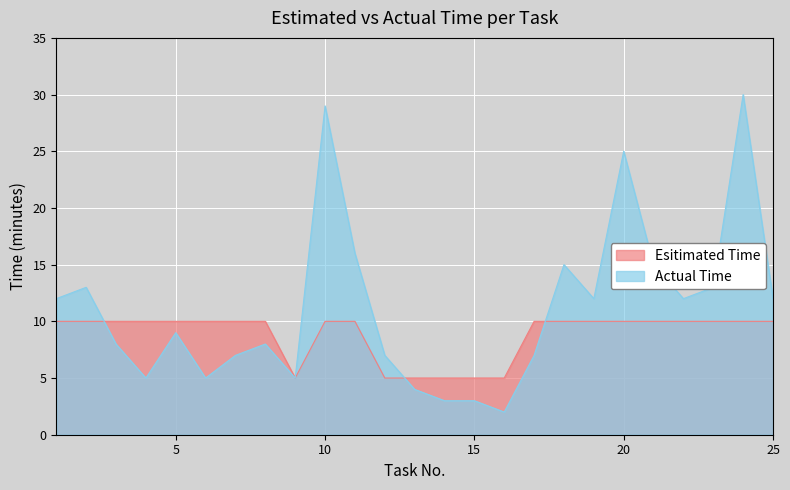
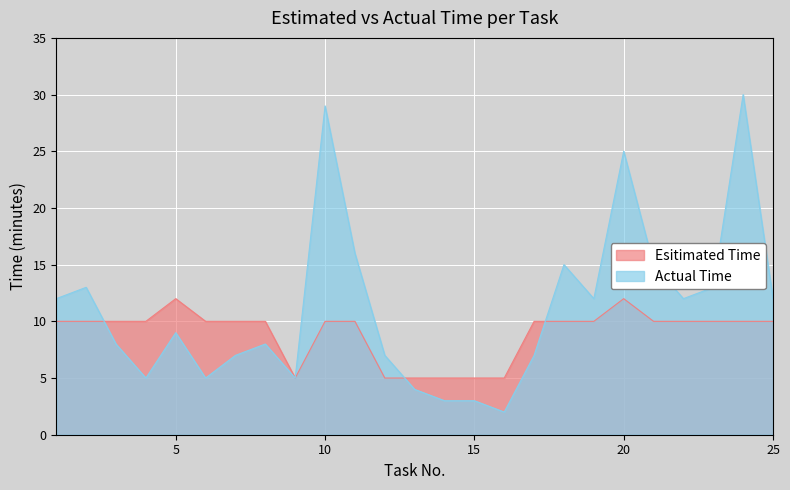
Esitimated Time, 5: 10 -> 12
Esitimated Time, 20: 10 -> 12
